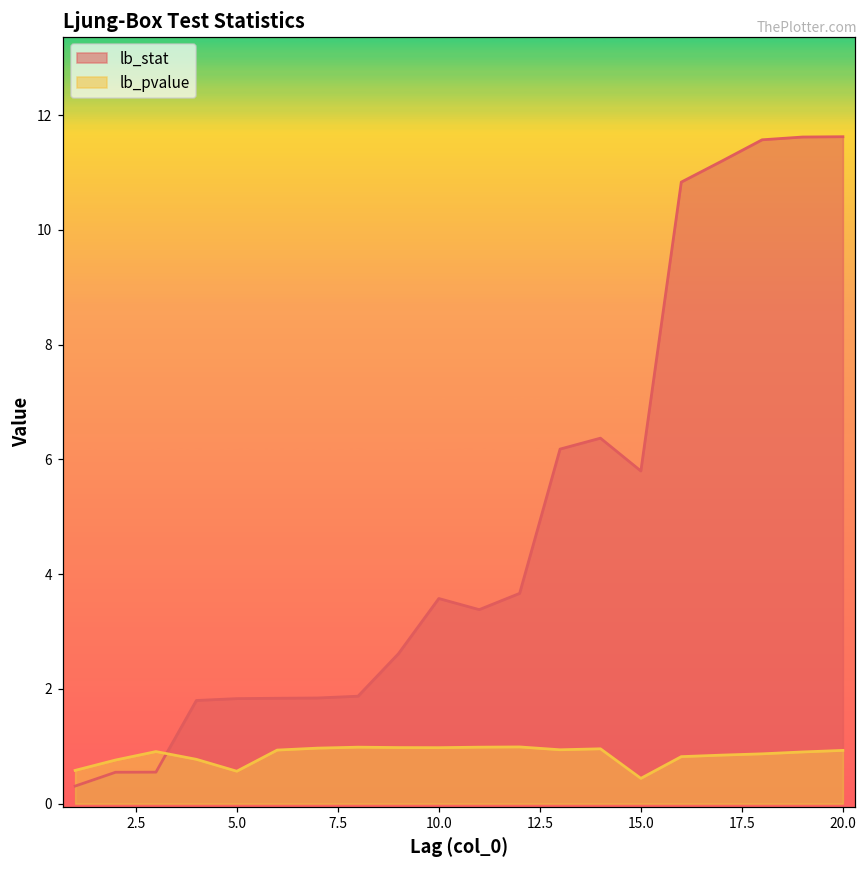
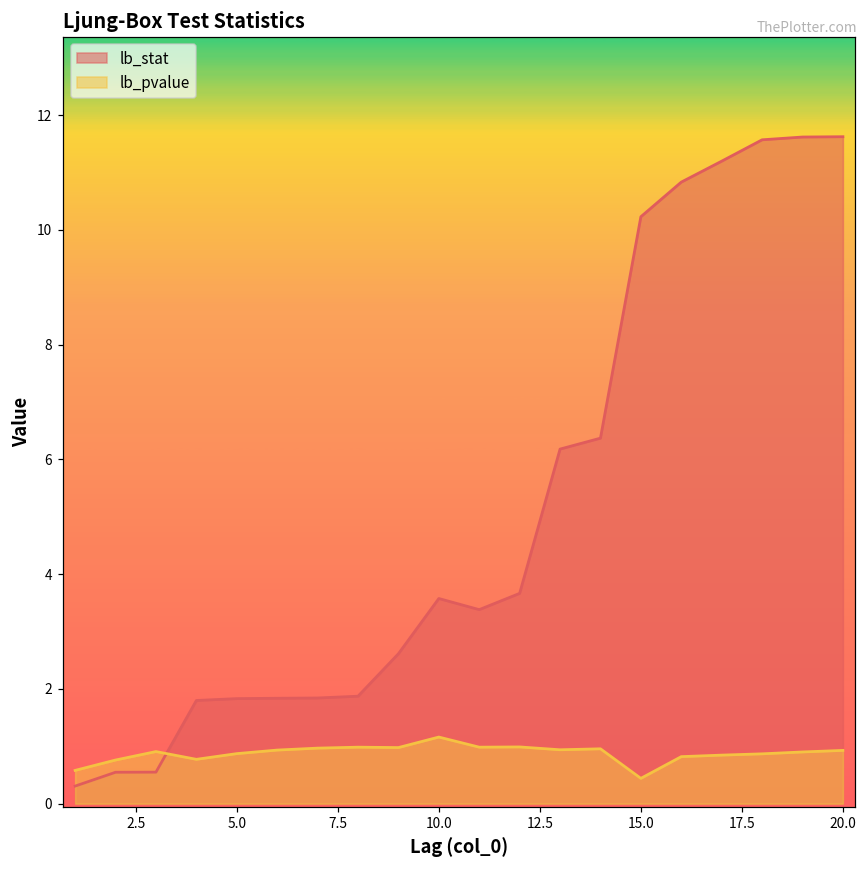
lb_pvalue, 5.0: 0.6 -> 0.9
lb_pvalue, 10.0: 1.0 -> 1.2
lb_stat, 15.0: 5.8 -> 10.2
